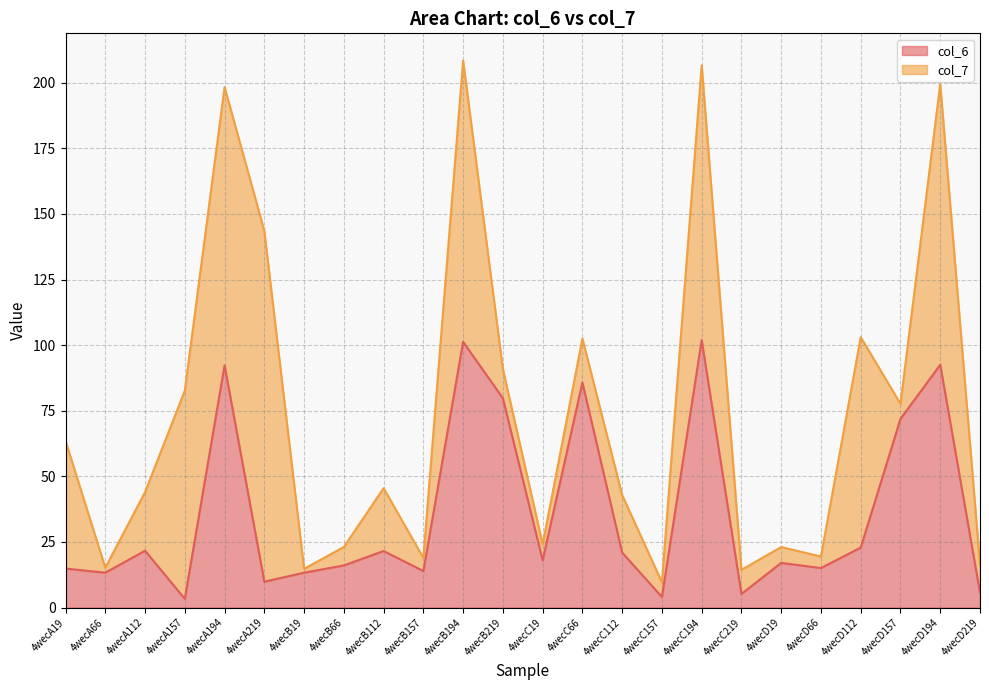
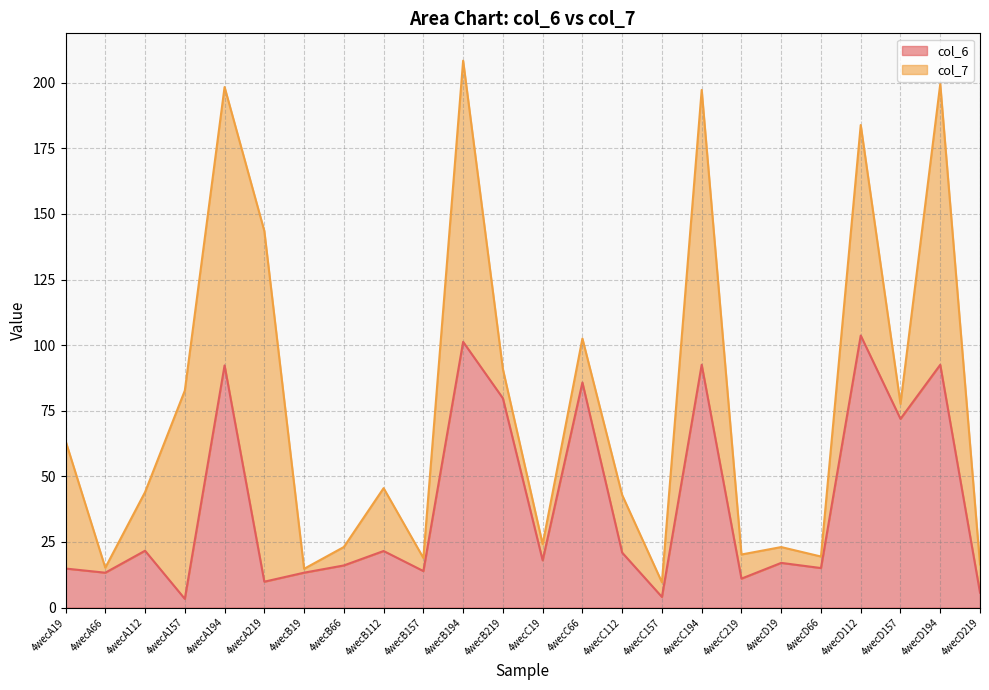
col_6, 4wecC194: 102 -> 93
col_6, 4wecC219: 5 -> 11
col_6, 4wecD112: 23 -> 104
